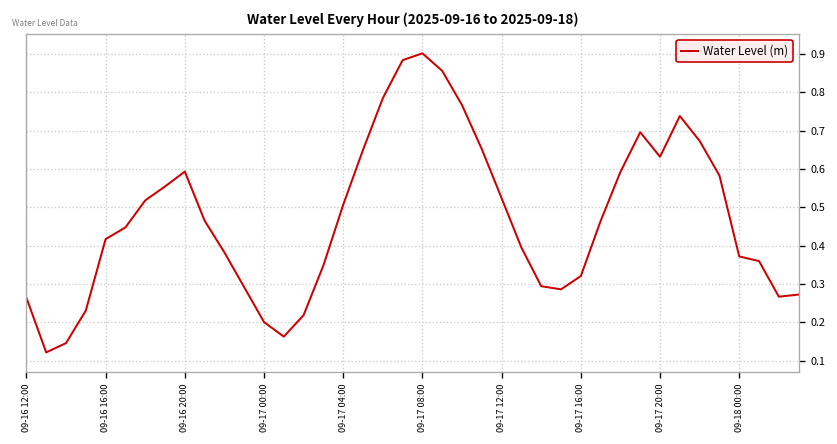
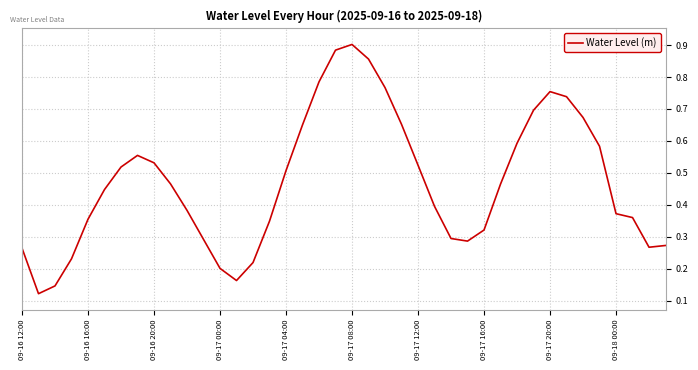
09-16 16:00: 0.42 -> 0.35
09-16 20:00: 0.59 -> 0.53
09-17 20:00: 0.63 -> 0.75
